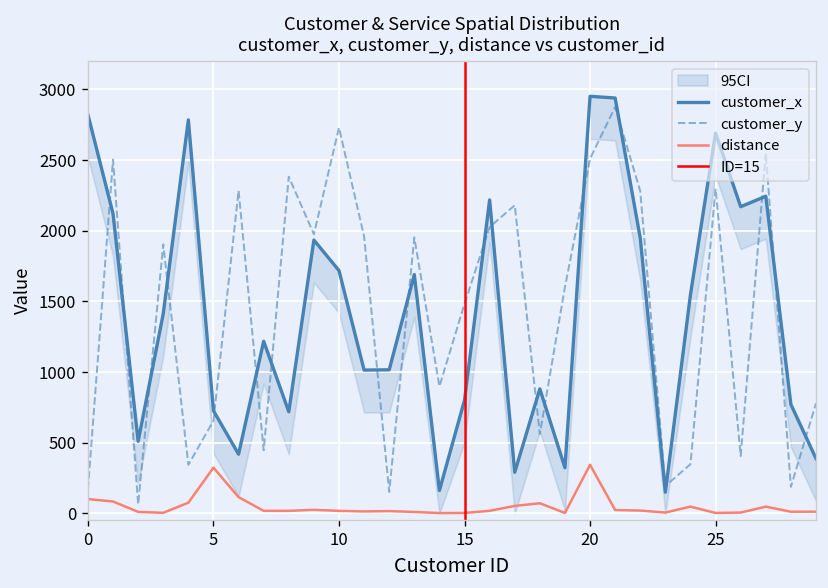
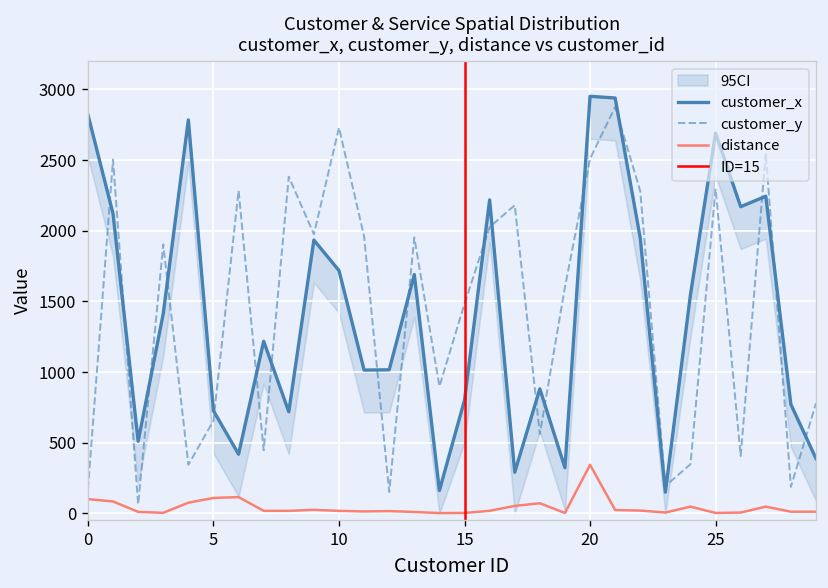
distance, 5: 320 -> 110
